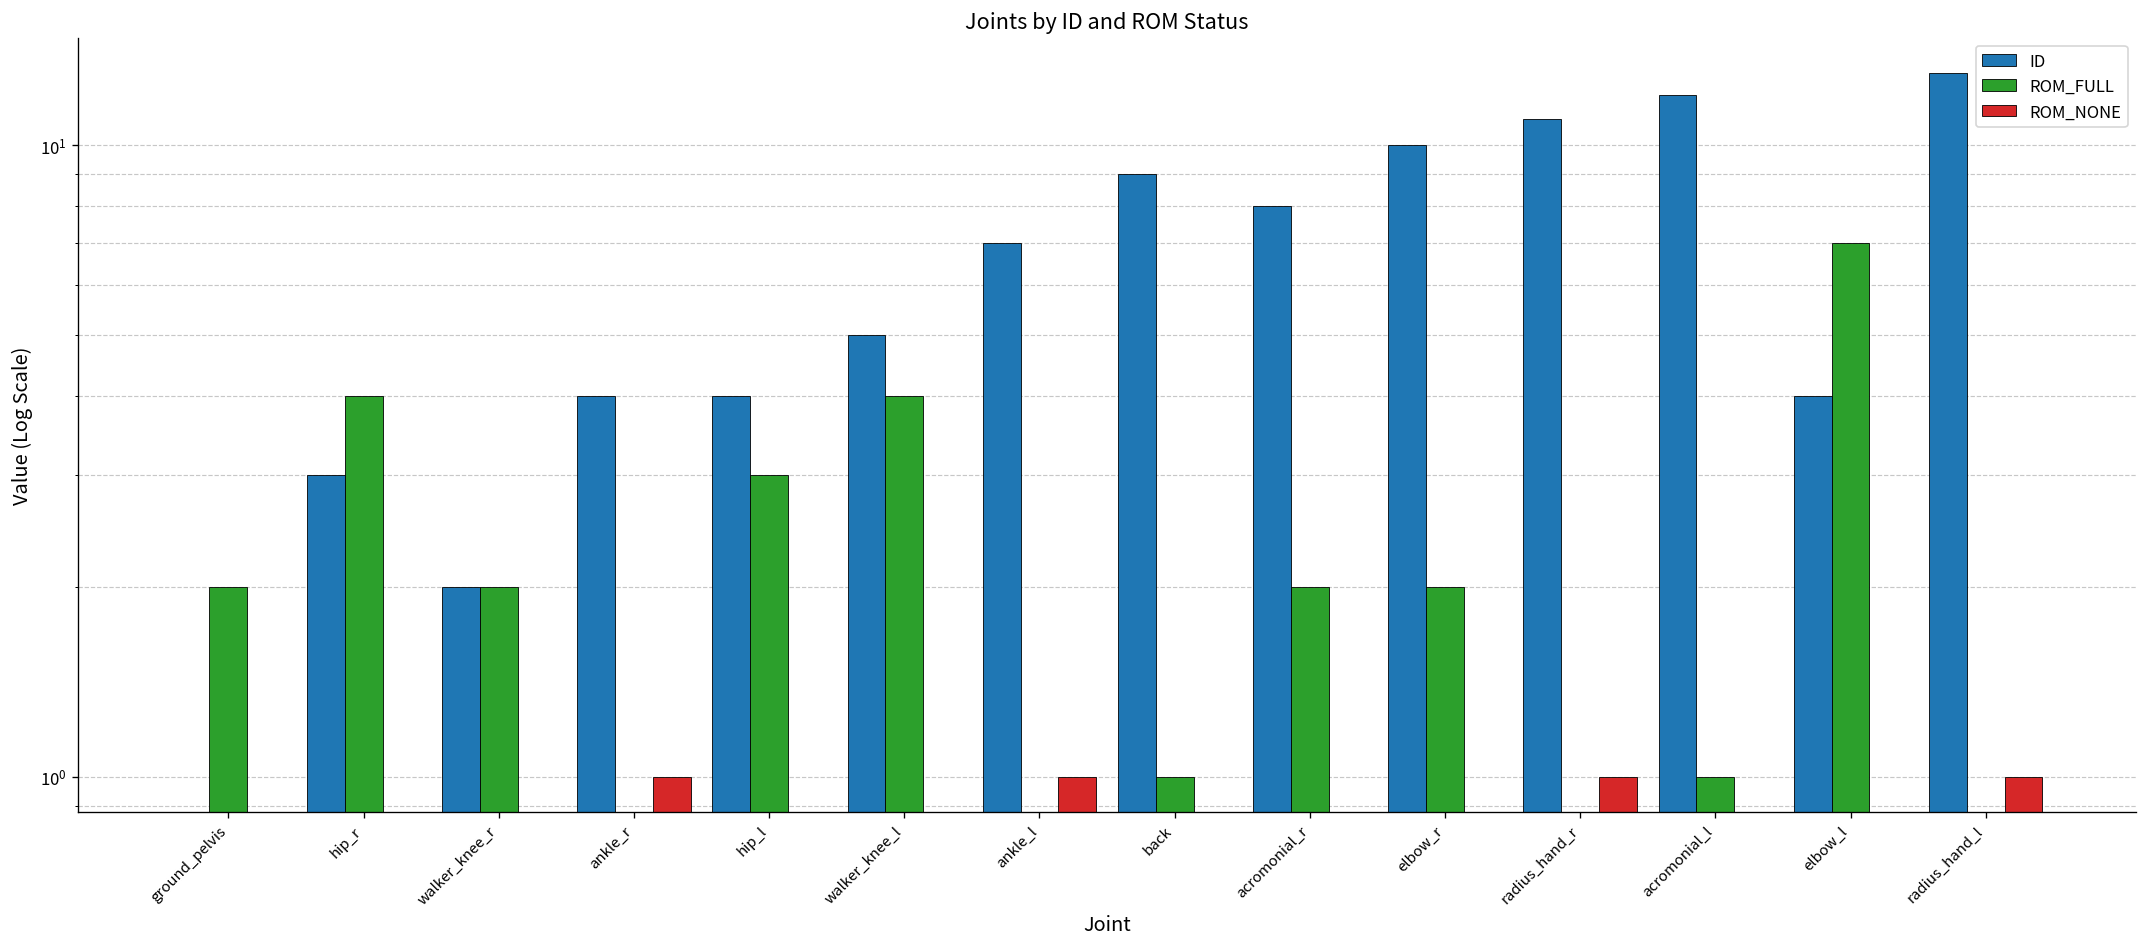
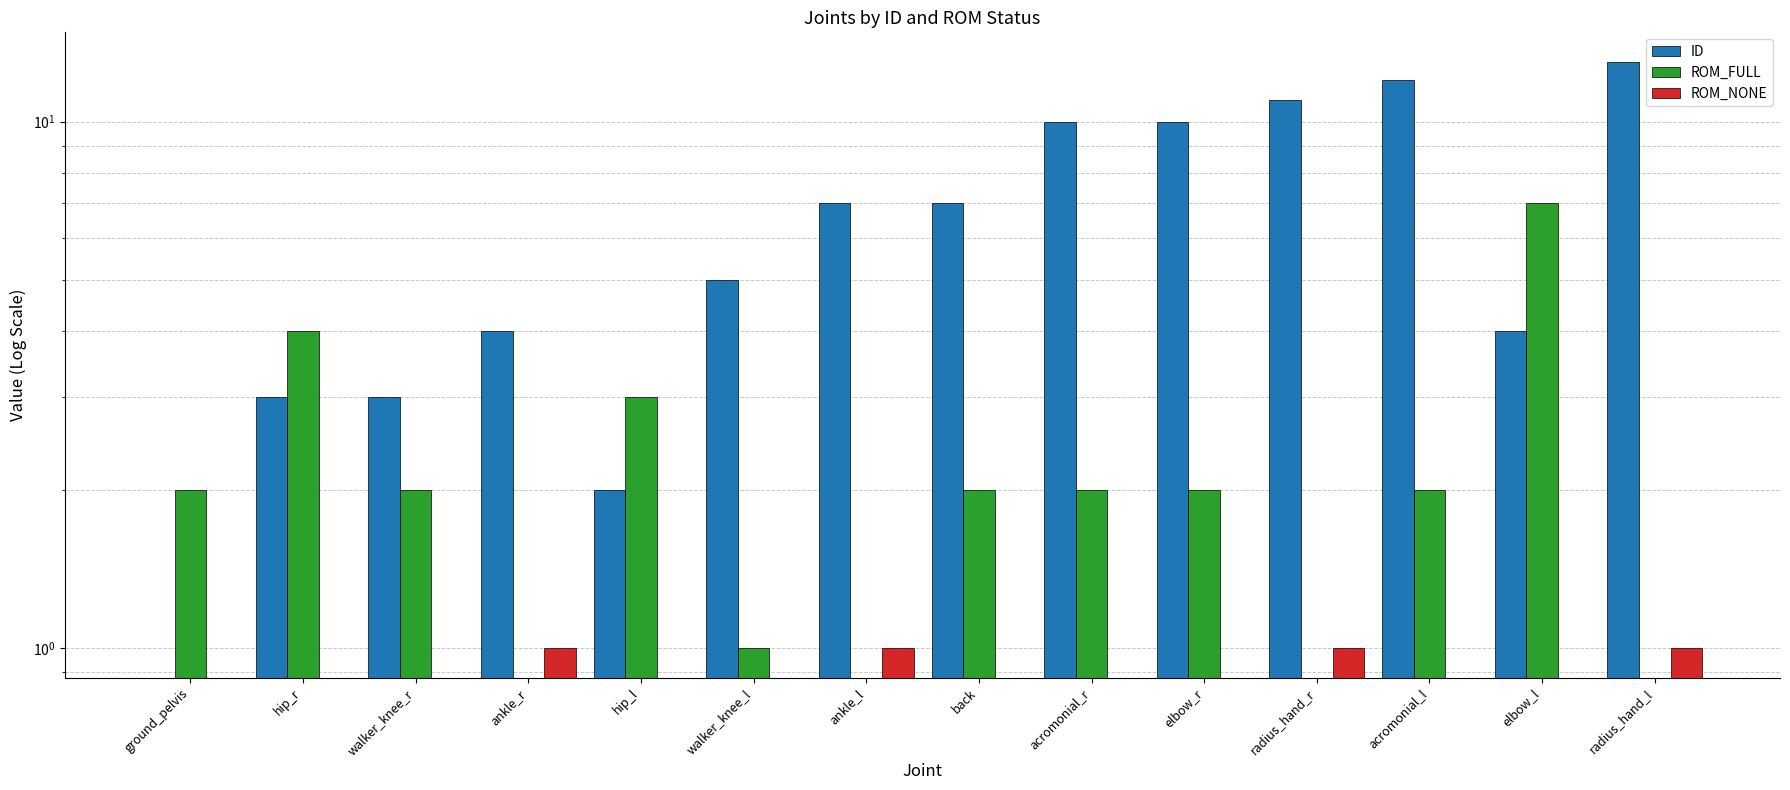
ID, walker_knee_r: 2 -> 3
ID, hip_l: 4 -> 2
ROM_FULL, walker_knee_l: 4 -> 1
ID, back: 9 -> 7
ROM_FULL, back: 1 -> 2
ID, acromonial_r: 8 -> 10
ROM_FULL, acromonial_l: 1 -> 2
